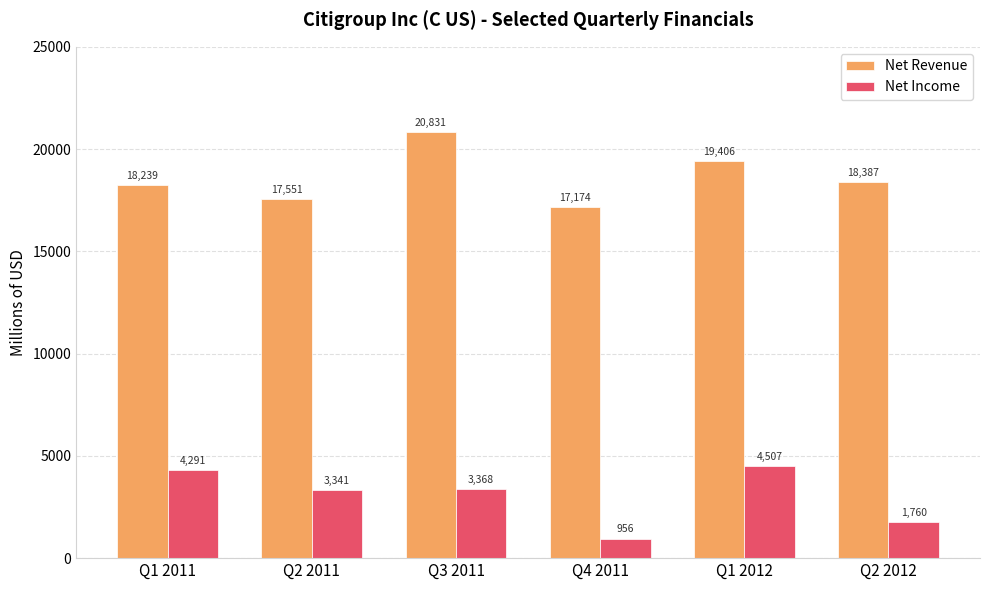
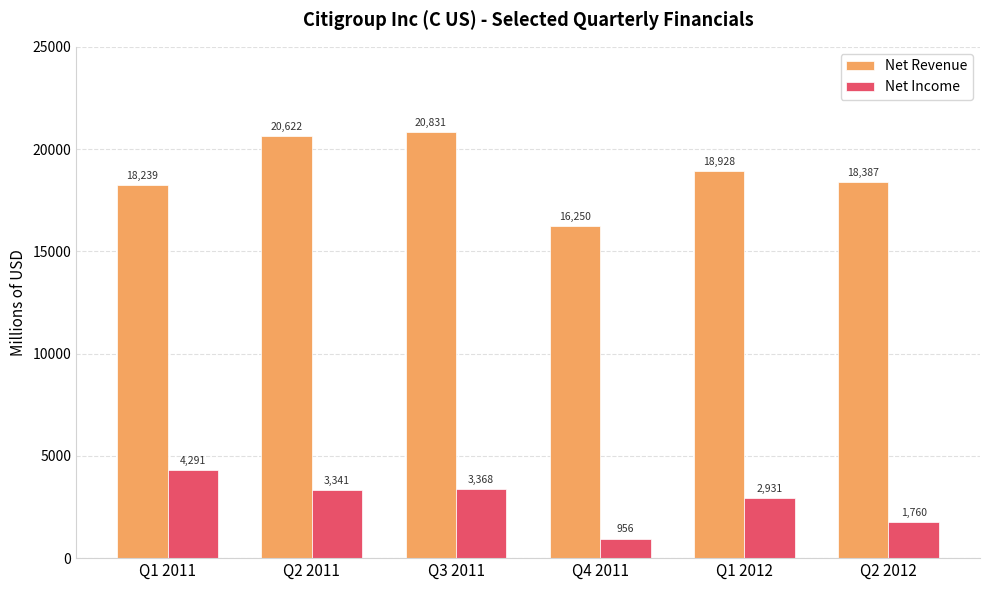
Net Revenue, Q2 2011: 17,551 -> 20,622
Net Revenue, Q4 2011: 17,174 -> 16,250
Net Revenue, Q1 2012: 19,406 -> 18,928
Net Income, Q1 2012: 4,507 -> 2,931
